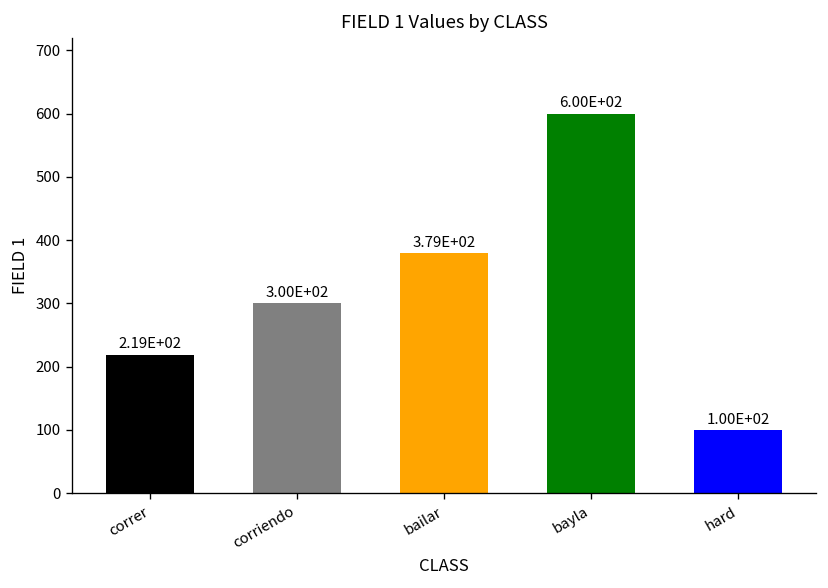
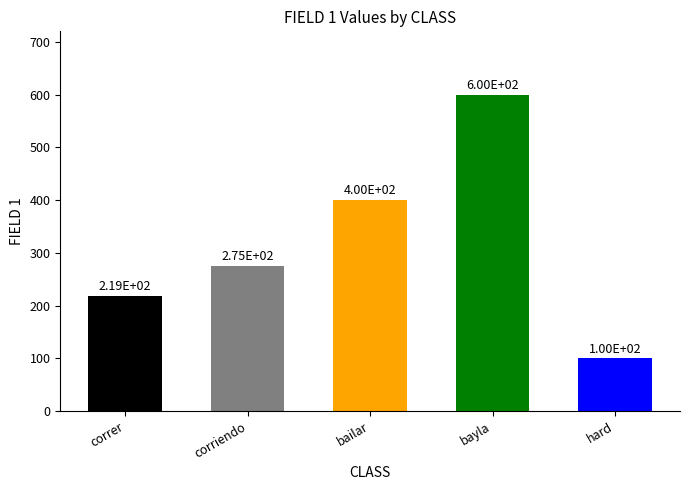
corriendo: 3.00E+02 -> 2.75E+02
bailar: 3.79E+02 -> 4.00E+02
